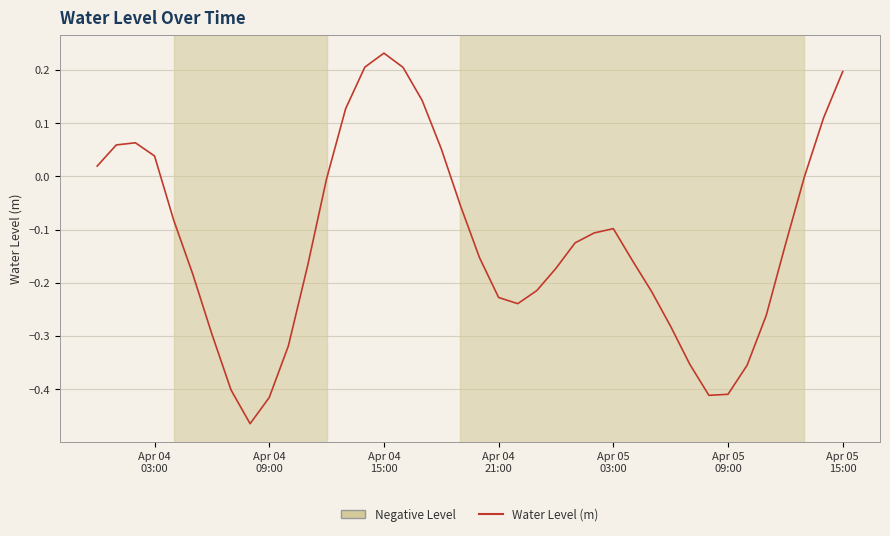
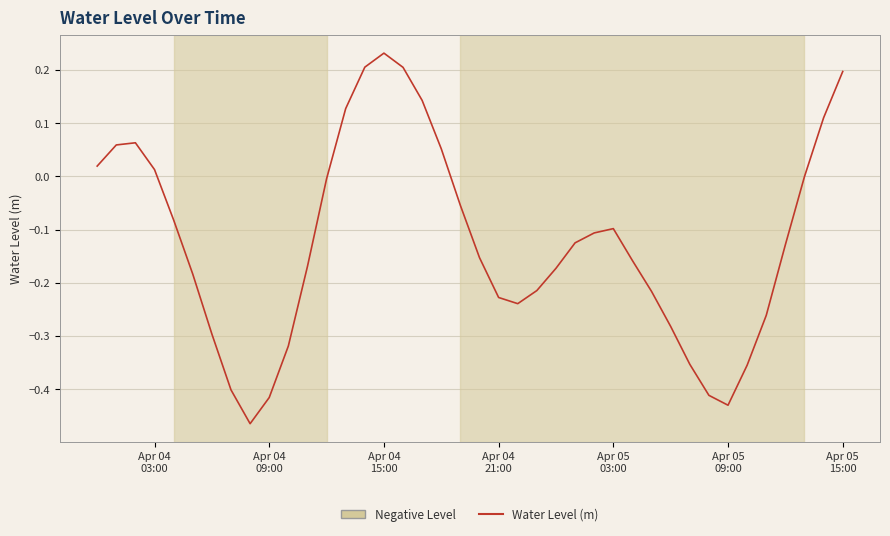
Apr 04 03:00: 0.04 -> 0.01
Apr 05 09:00: -0.41 -> -0.43
